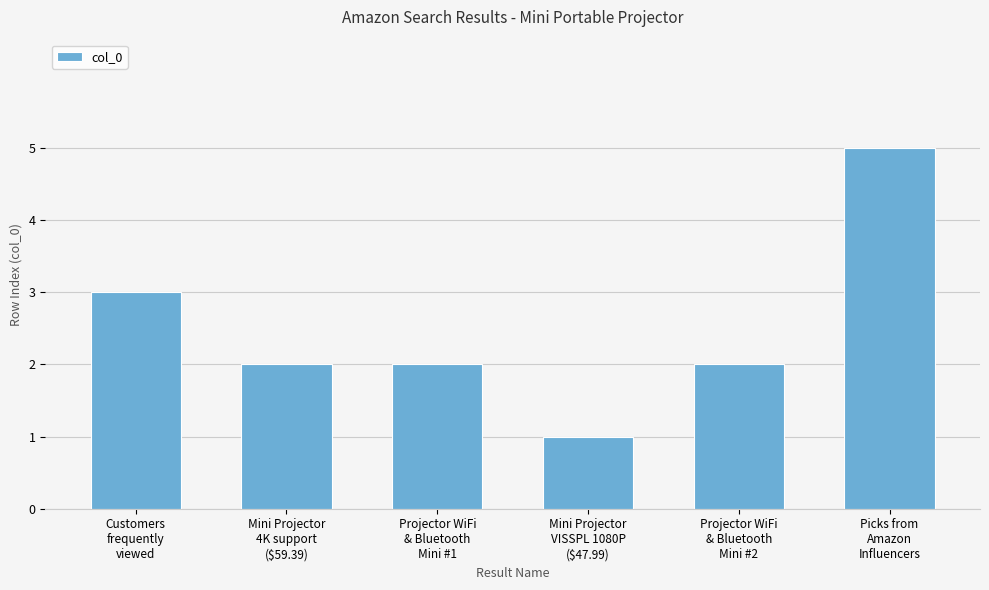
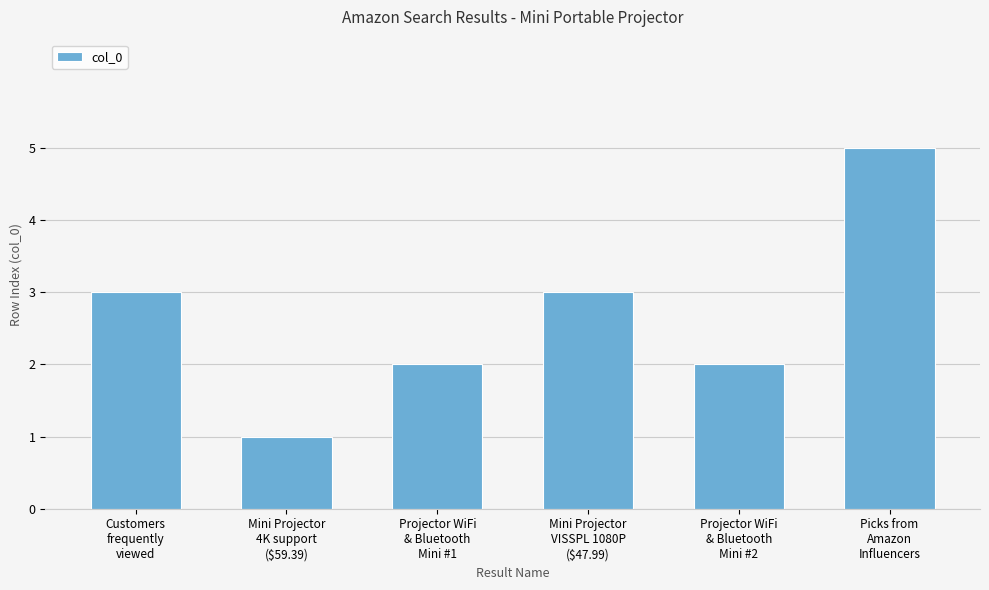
Mini Projector 4K support ($59.39): 2 -> 1
Mini Projector VISSPL 1080P ($47.99): 1 -> 3
